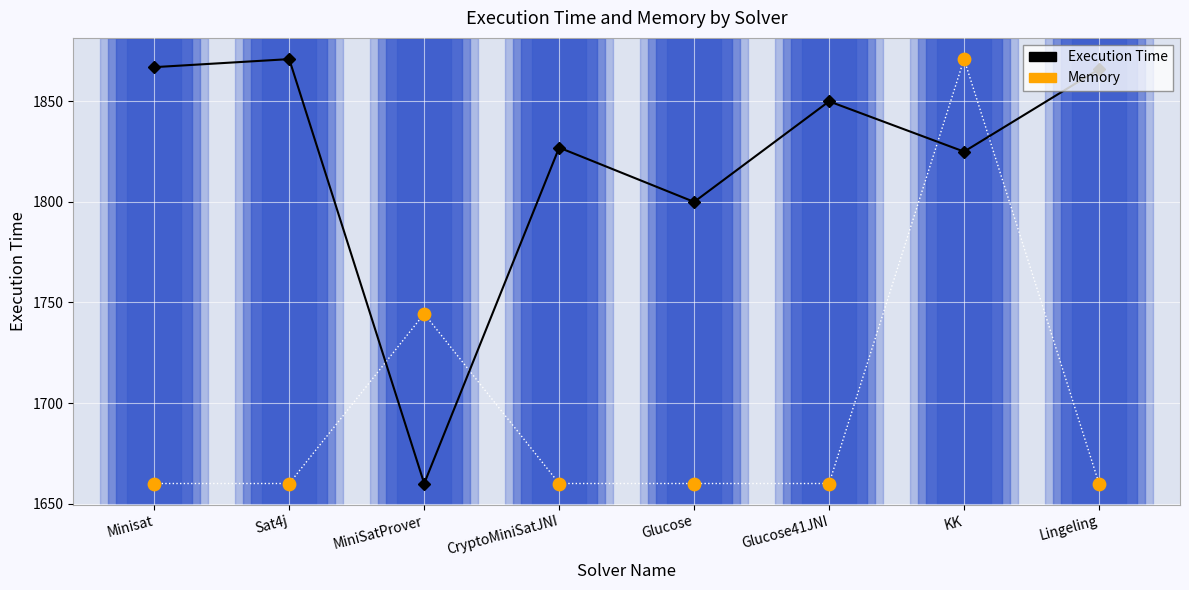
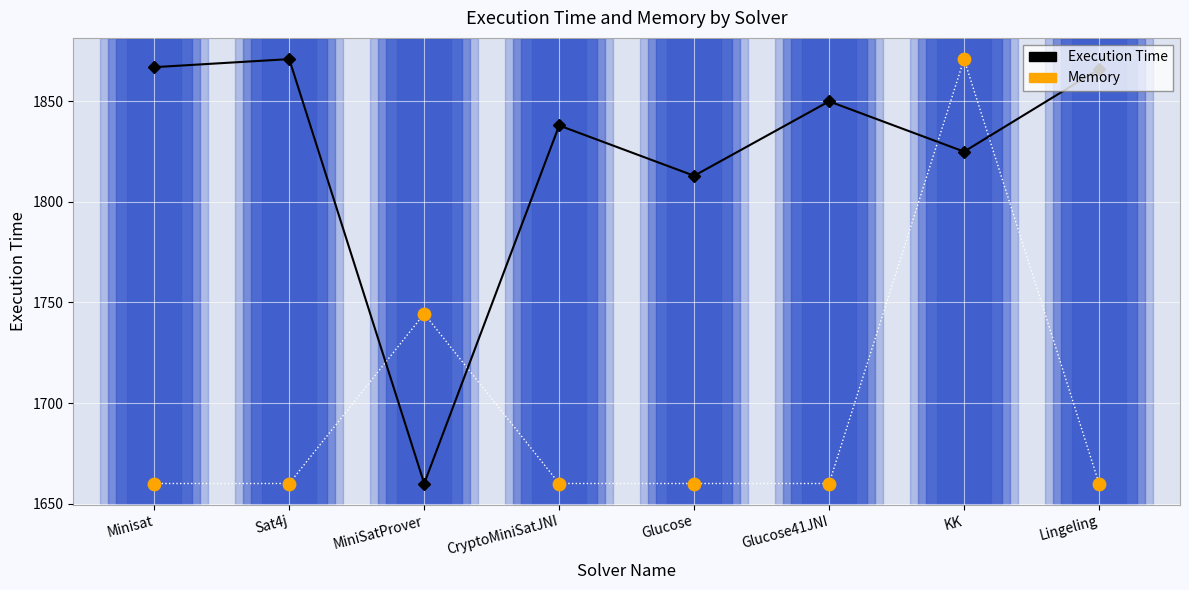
Execution Time, CryptoMiniSatJNI: 1827 -> 1838
Execution Time, Glucose: 1800 -> 1813
